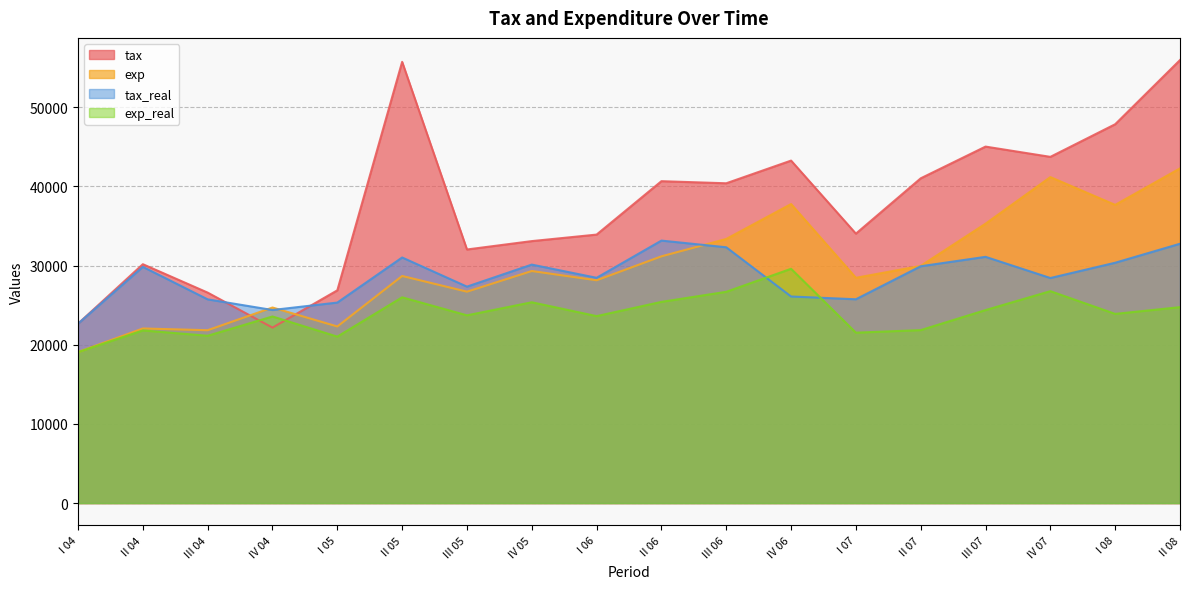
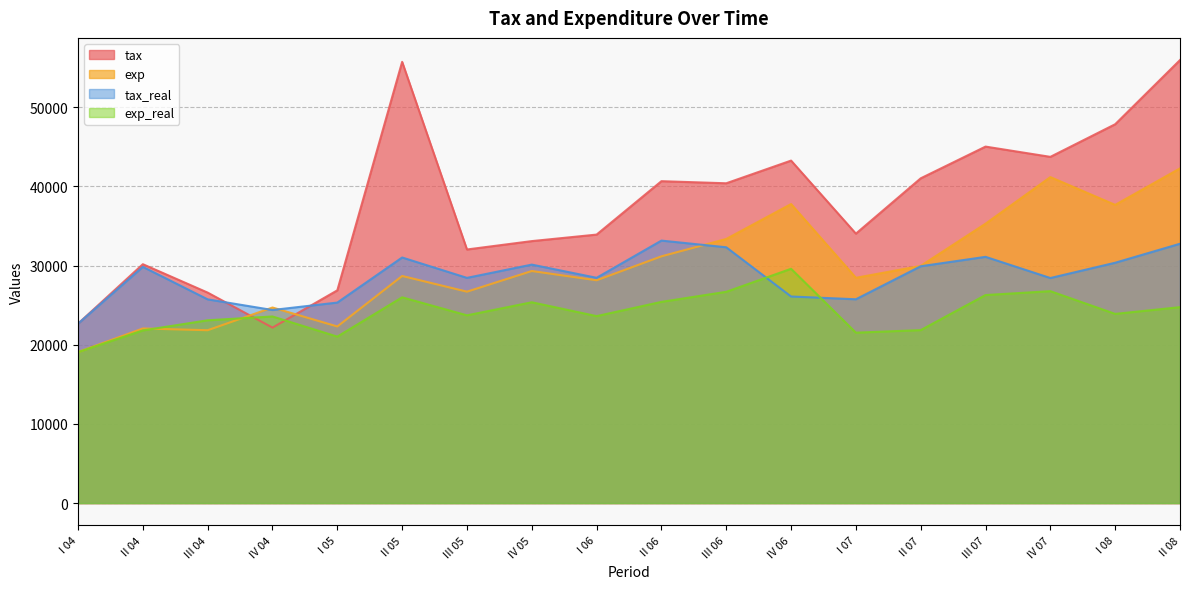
exp_real, III 04: 21000 -> 23000
tax_real, III 05: 27000 -> 28000
exp_real, III 07: 24000 -> 26000
